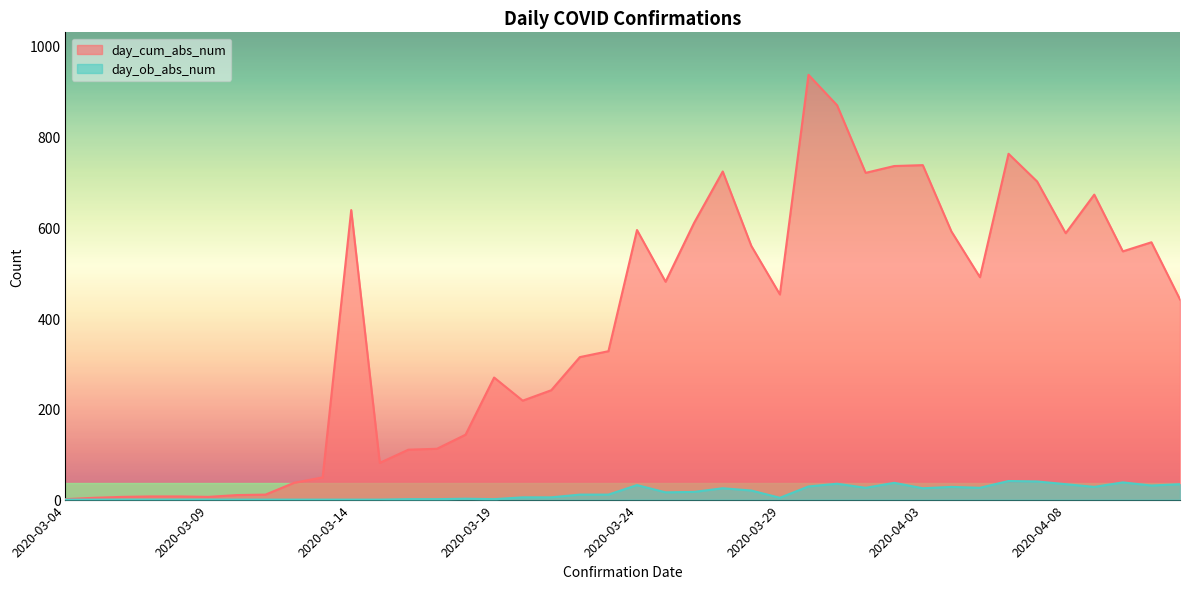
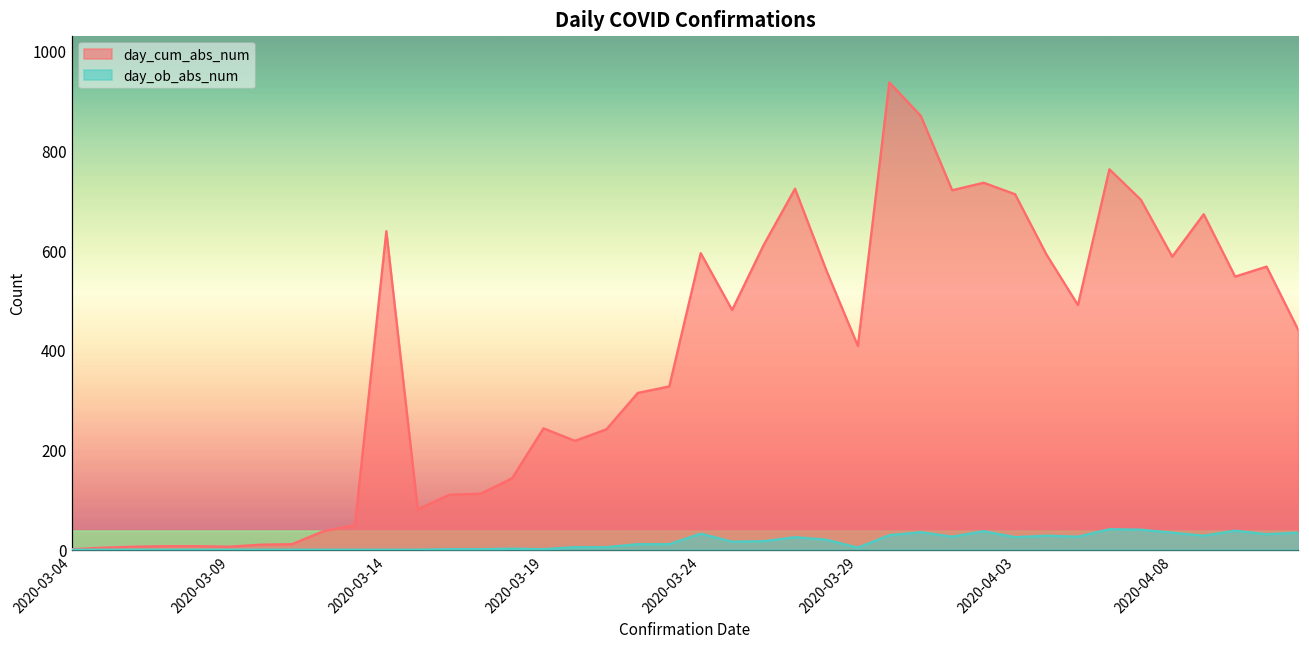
day_cum_abs_num, 2020-03-19: 270 -> 240
day_cum_abs_num, 2020-03-29: 450 -> 410
day_cum_abs_num, 2020-04-03: 740 -> 710
